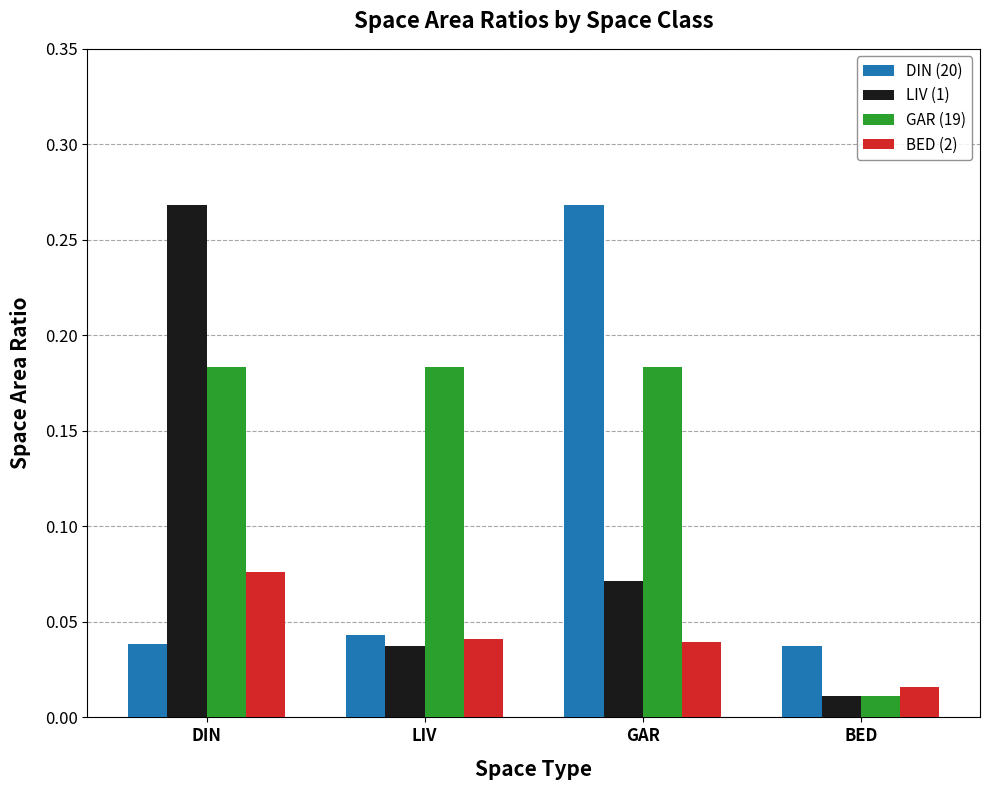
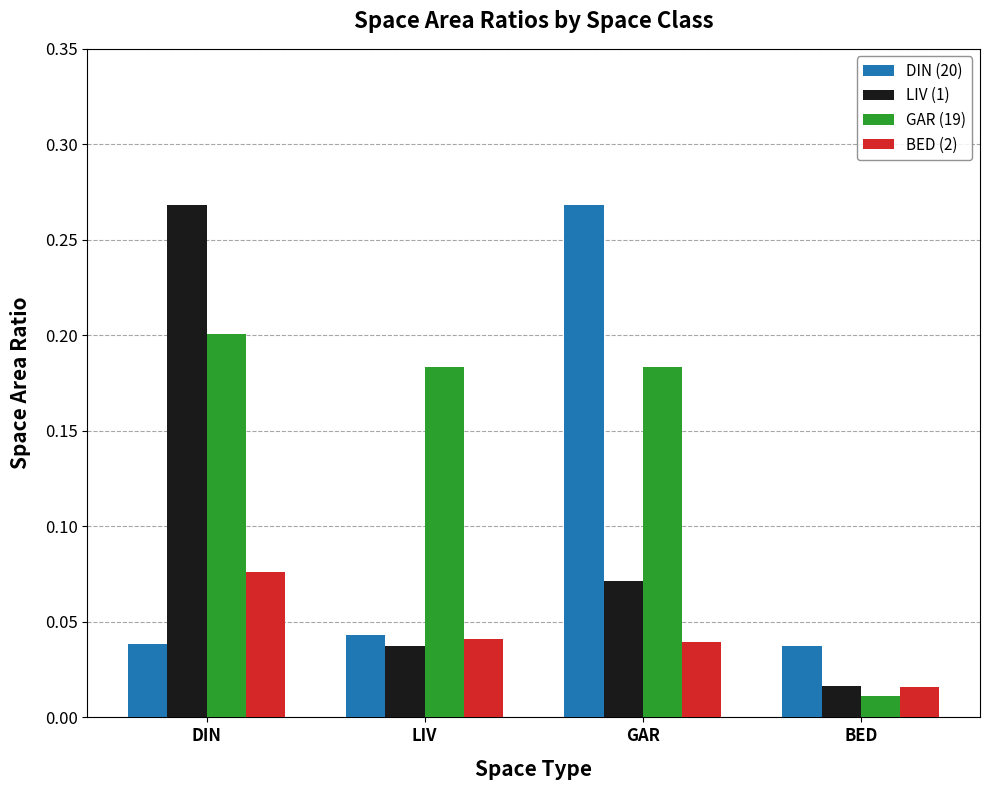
GAR (19), DIN: 0.184 -> 0.201
LIV (1), BED: 0.011 -> 0.017
